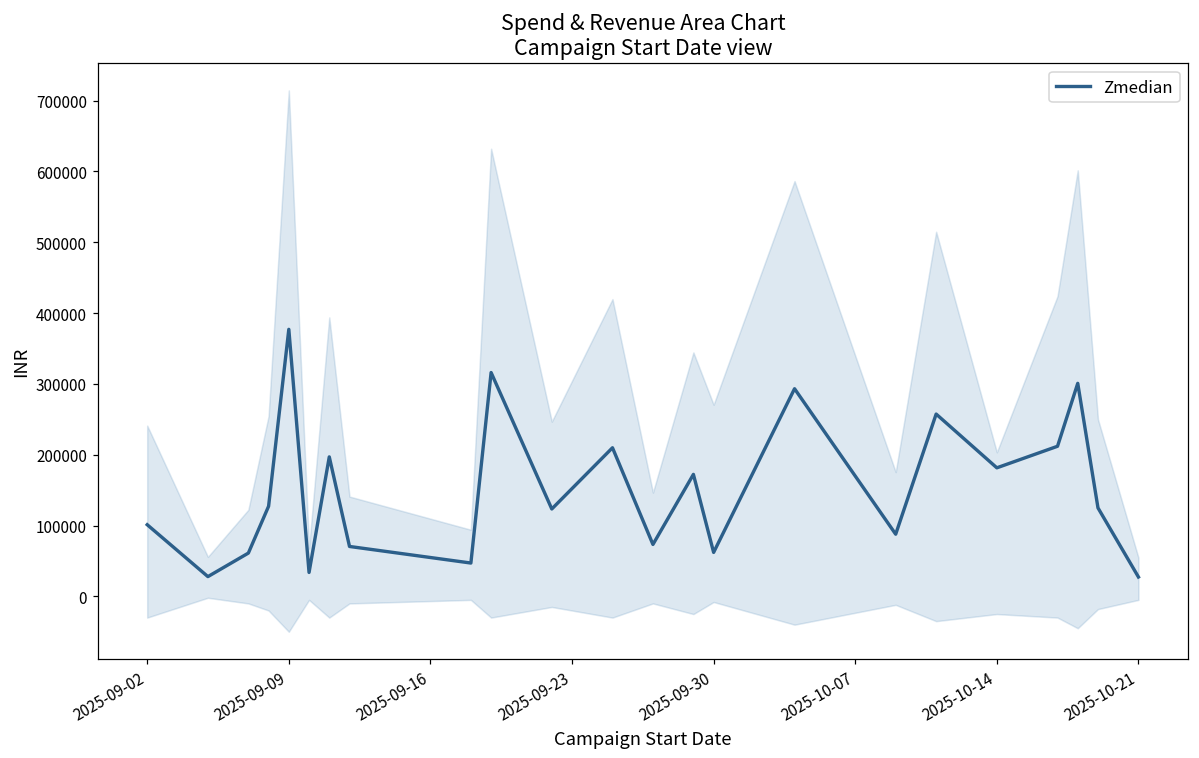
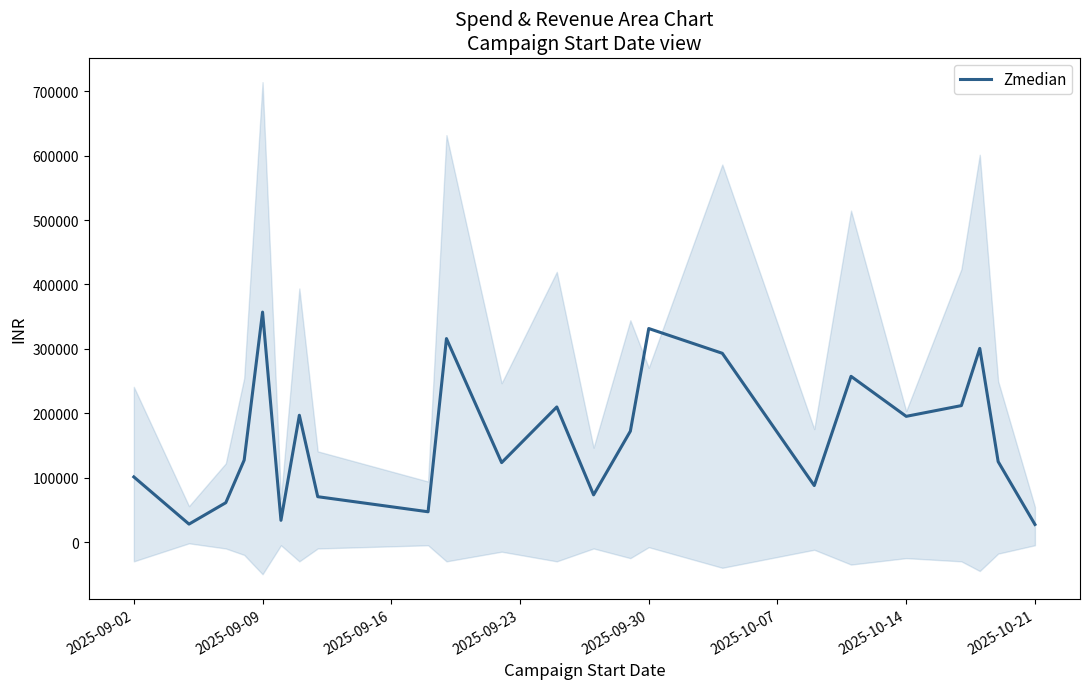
Zmedian, 2025-09-09: 380000 -> 360000
Zmedian, 2025-09-30: 60000 -> 330000
Zmedian, 2025-10-14: 180000 -> 200000
